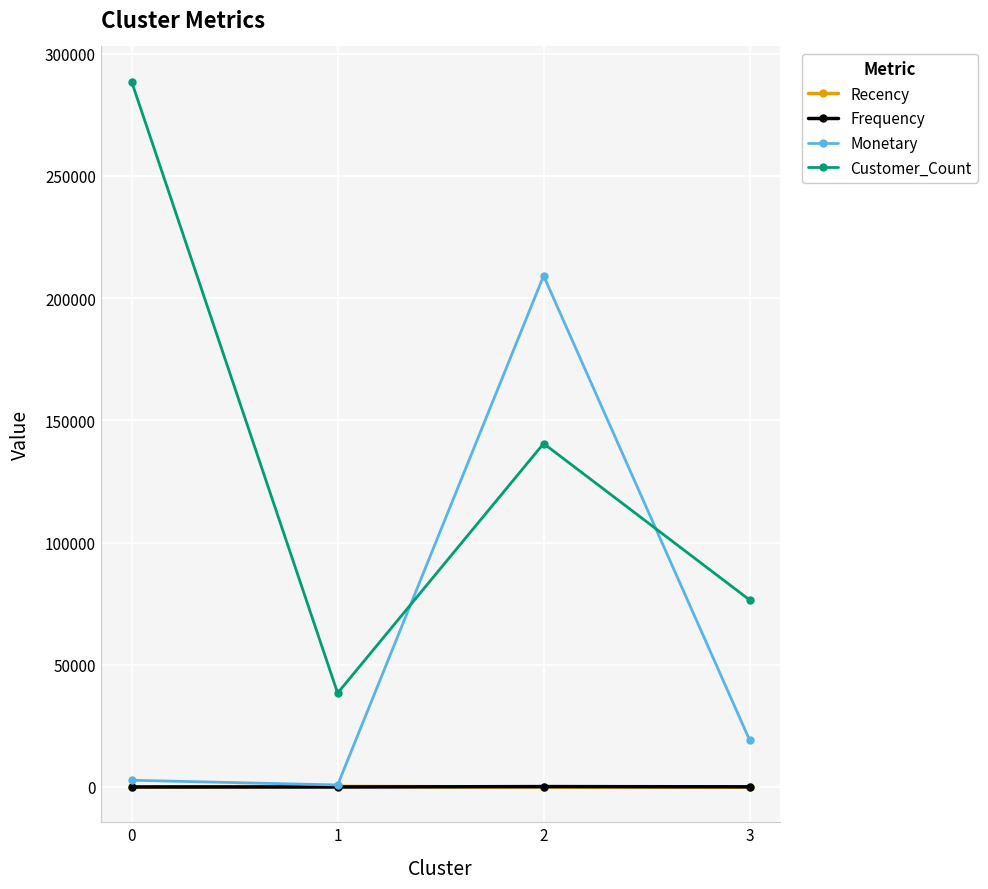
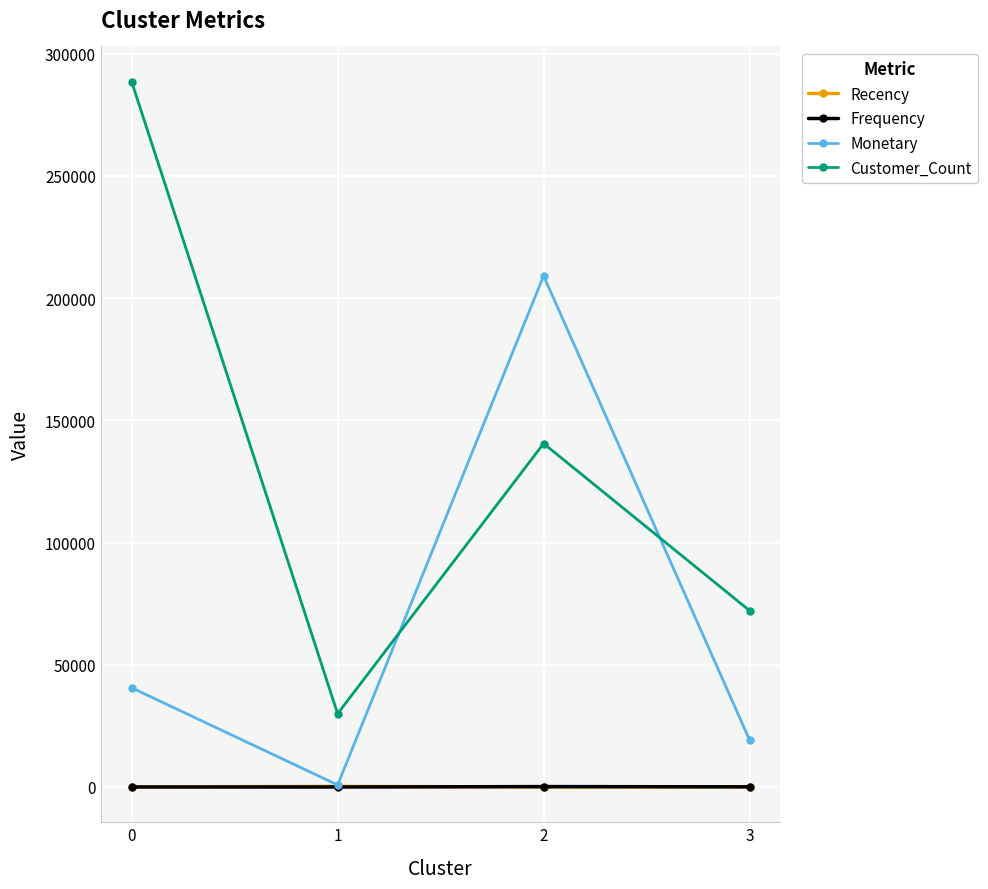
Monetary, 0: 3000 -> 41000
Customer_Count, 1: 38000 -> 30000
Customer_Count, 3: 77000 -> 72000
